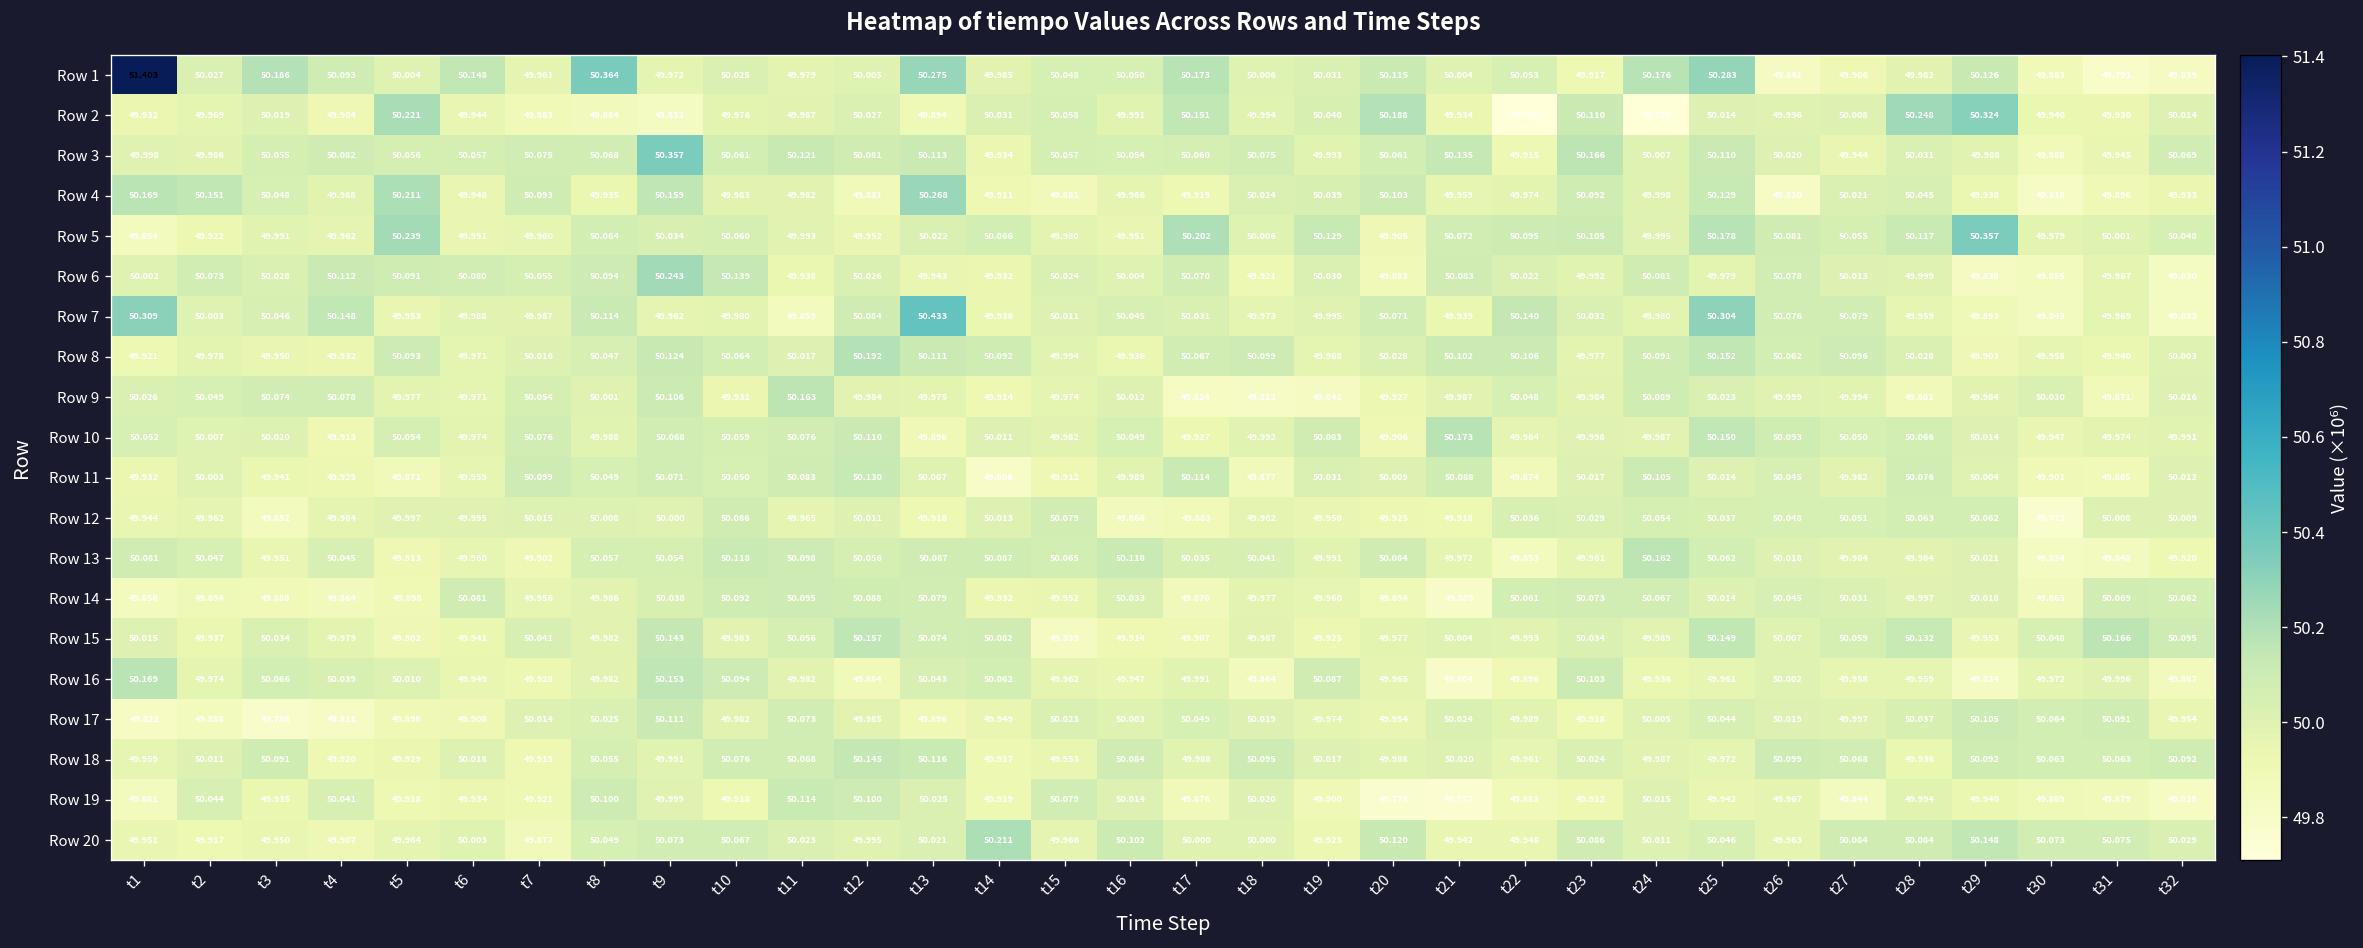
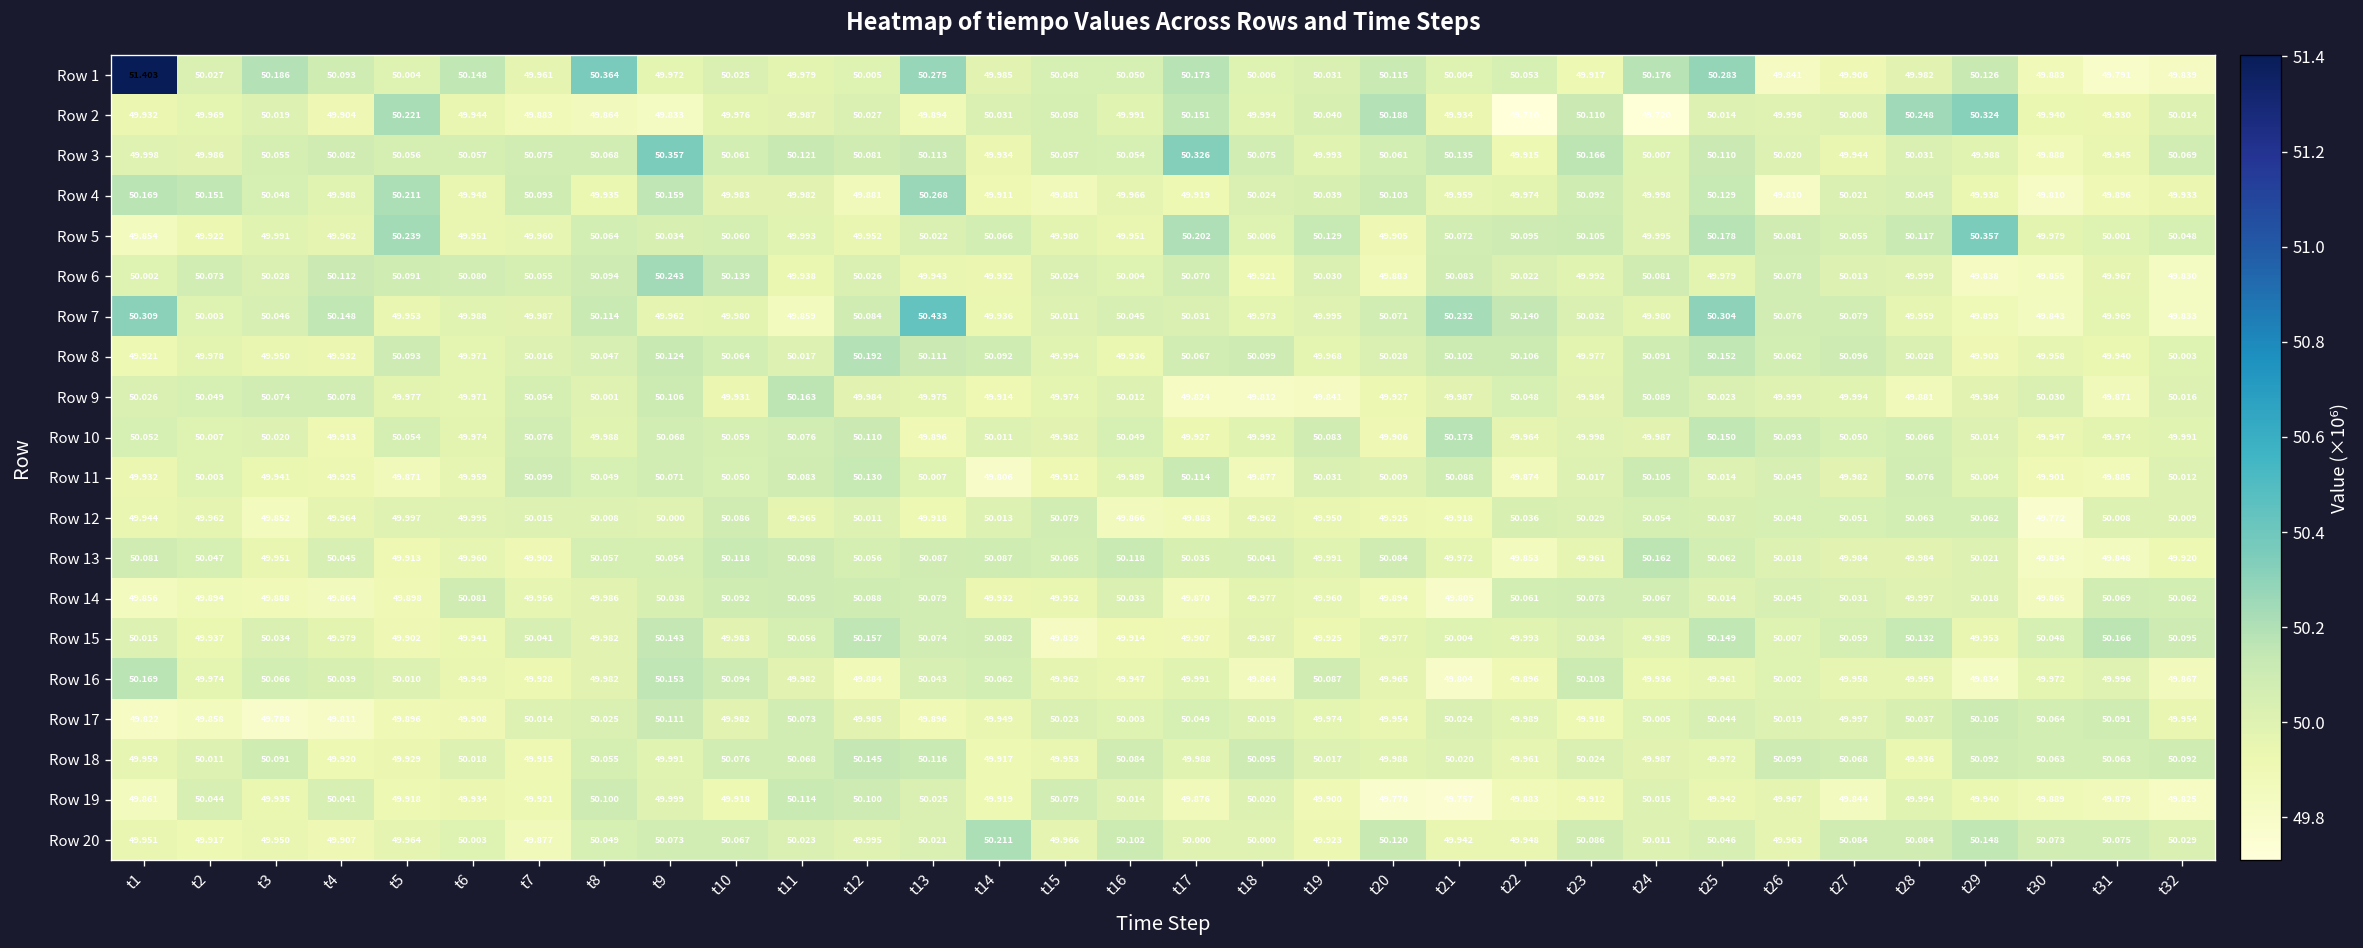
Row 3, t17: 50.060 -> 50.326
Row 7, t21: 49.939 -> 50.232
